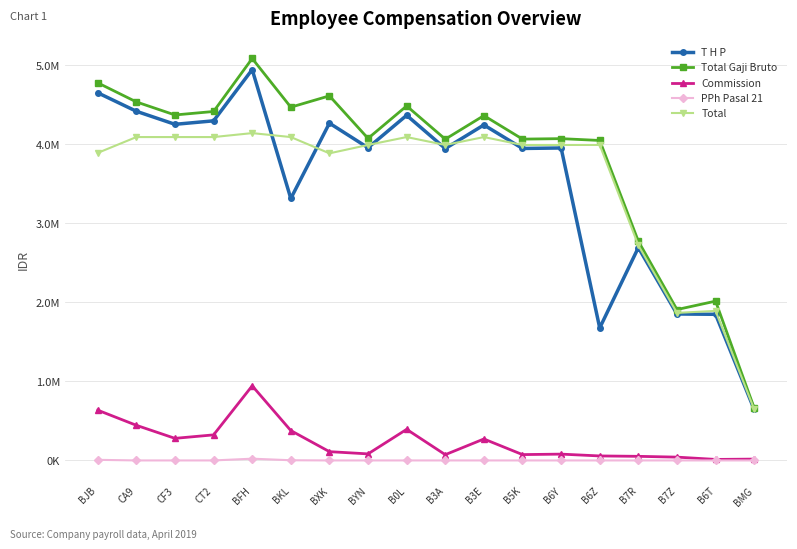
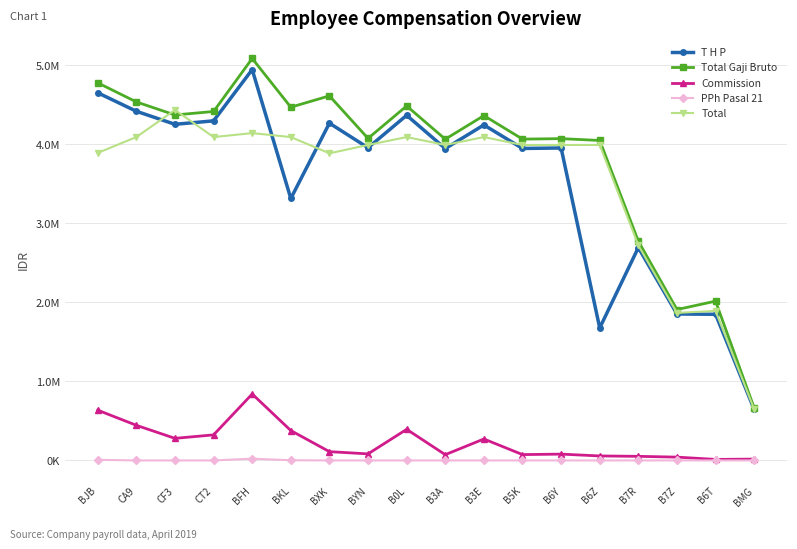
Total, CF3: 4100000 -> 4400000
Commission, BFH: 900000 -> 800000
